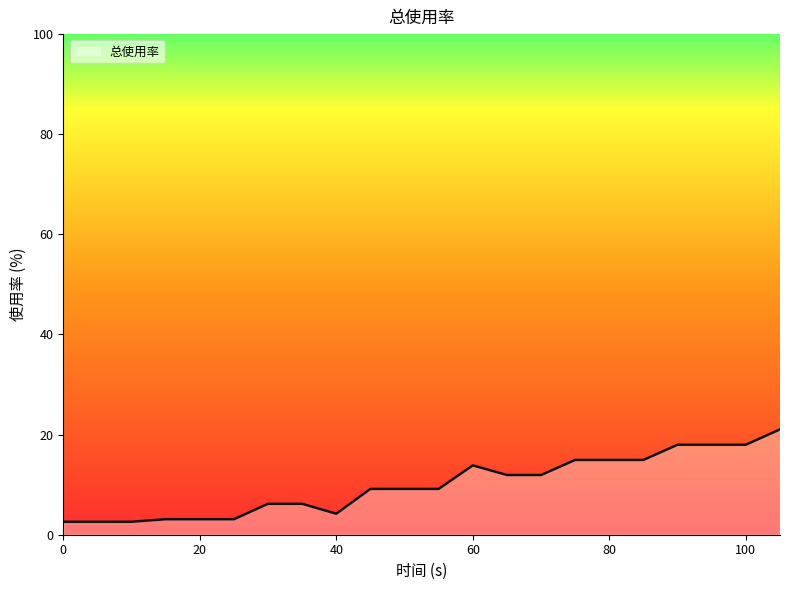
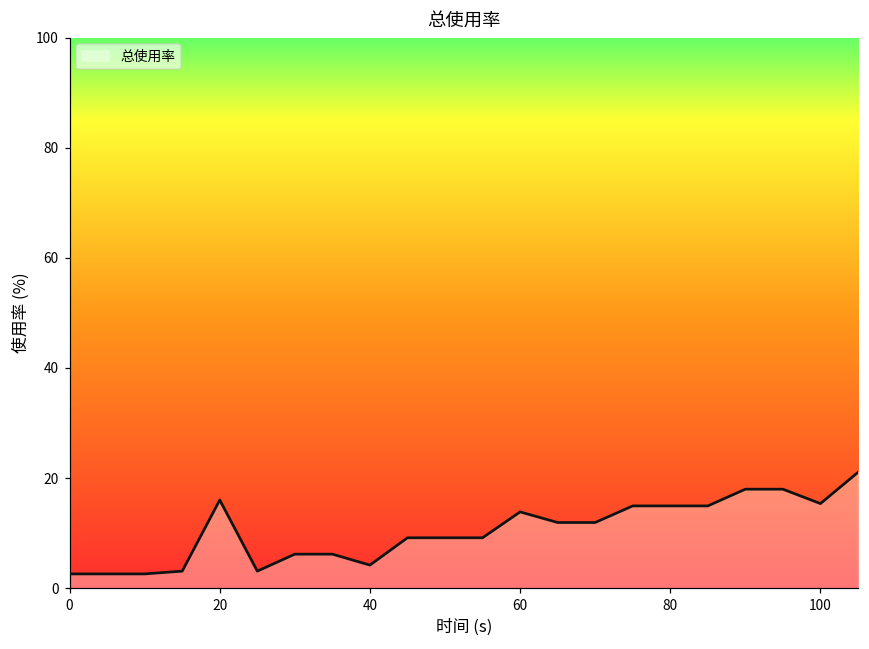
20: 3 -> 16
100: 18 -> 15
